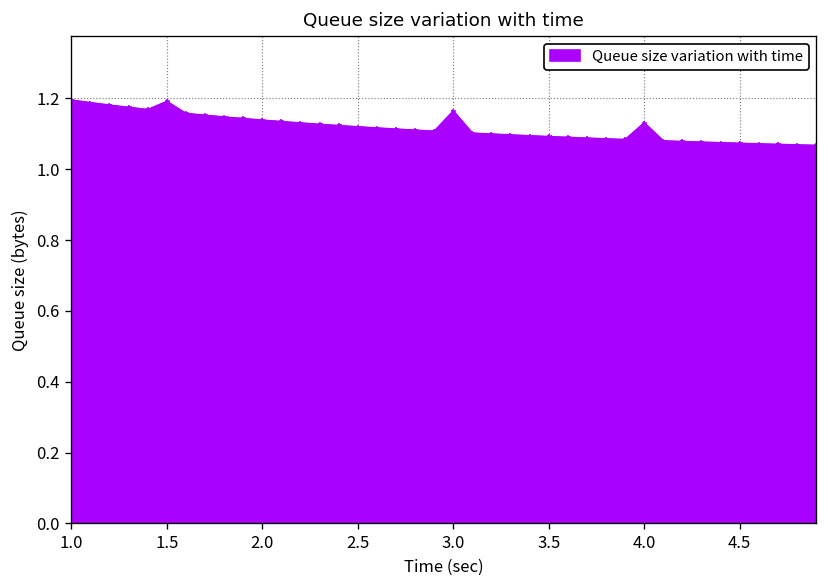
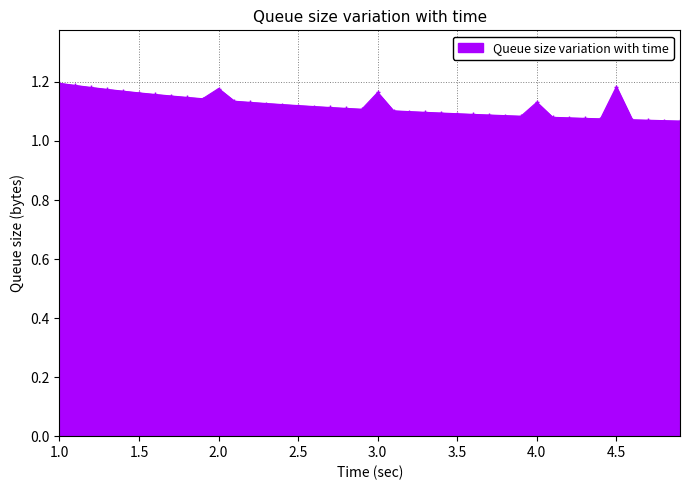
1.5: 1.19 -> 1.16
2.0: 1.14 -> 1.18
4.5: 1.07 -> 1.18
